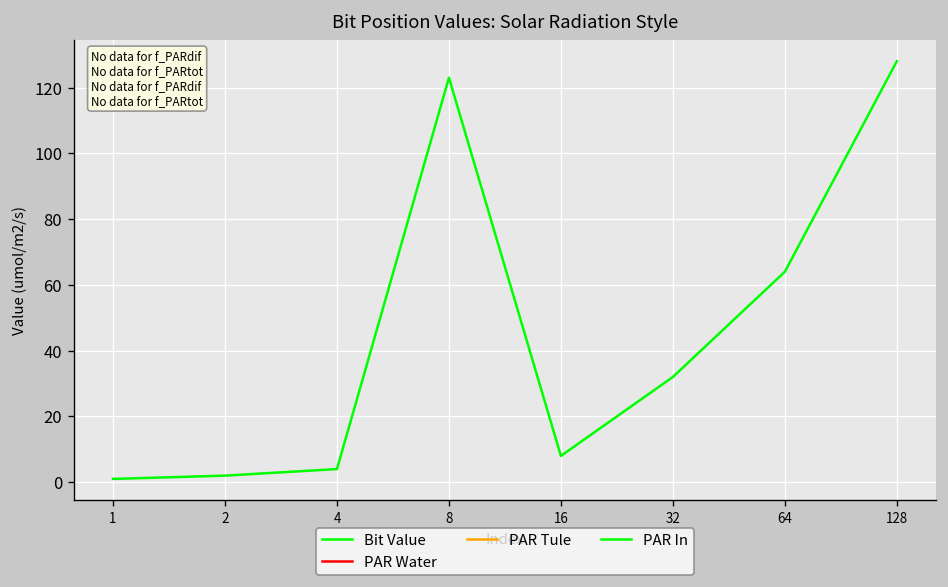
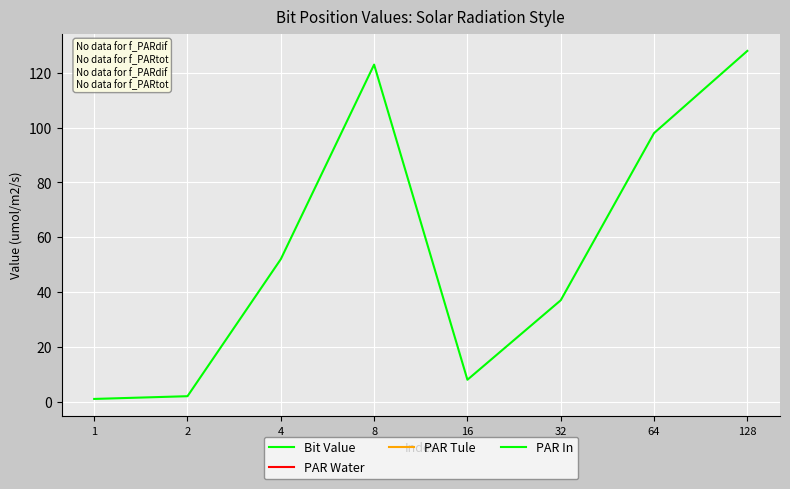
4: 4 -> 52
32: 32 -> 37
64: 64 -> 98
